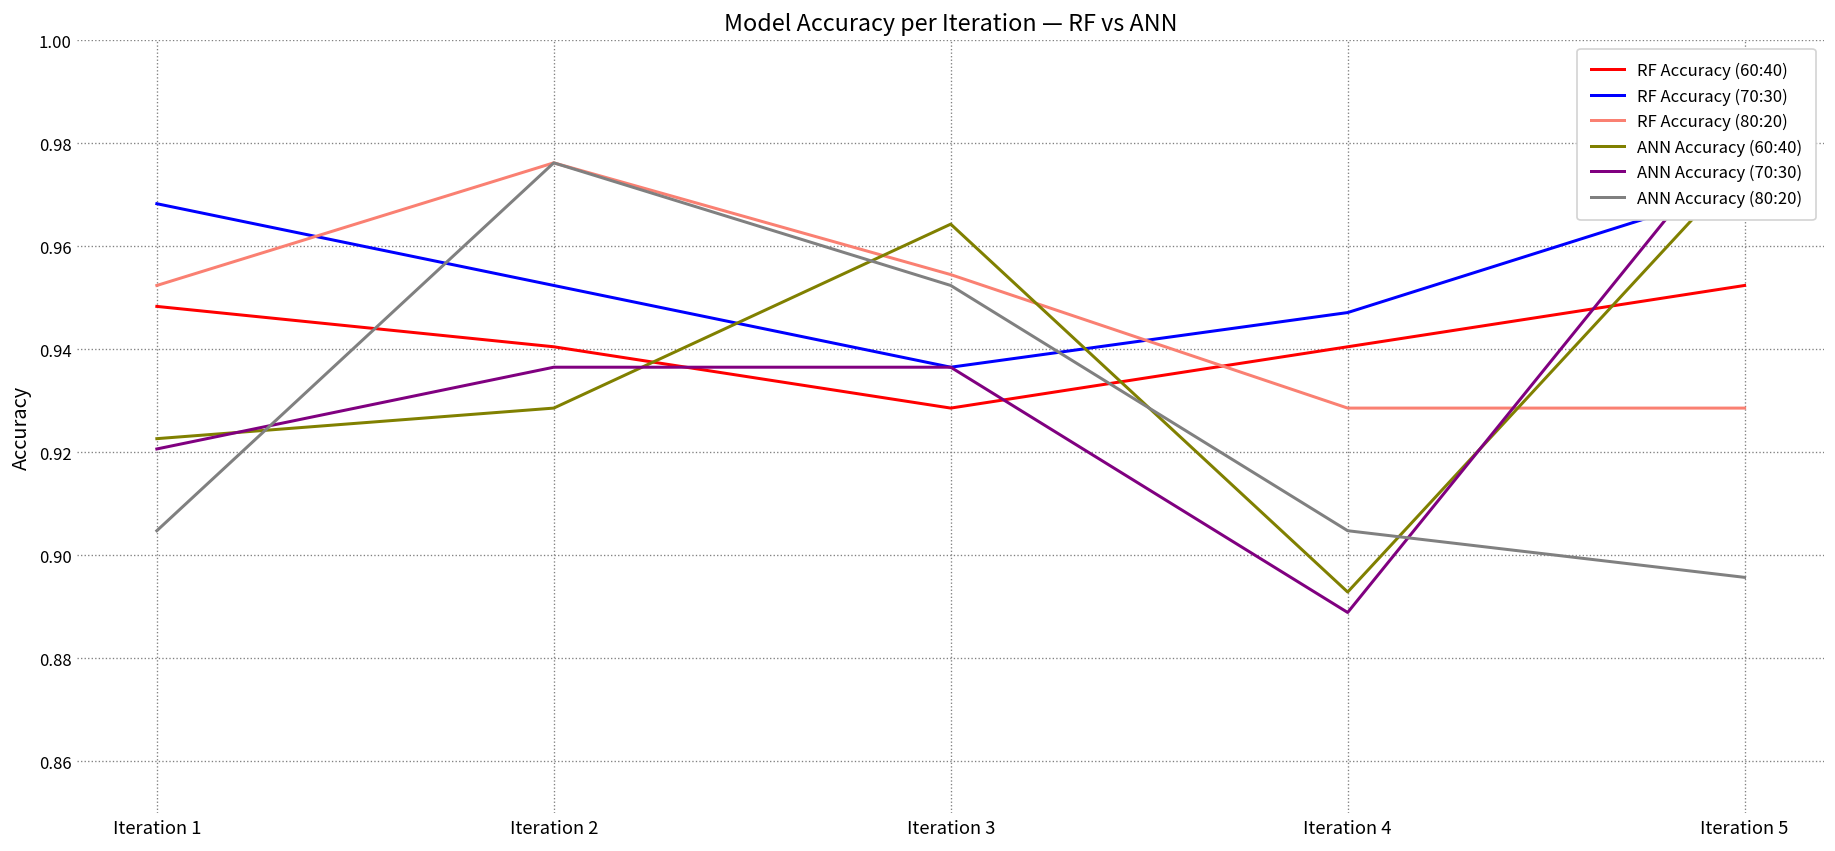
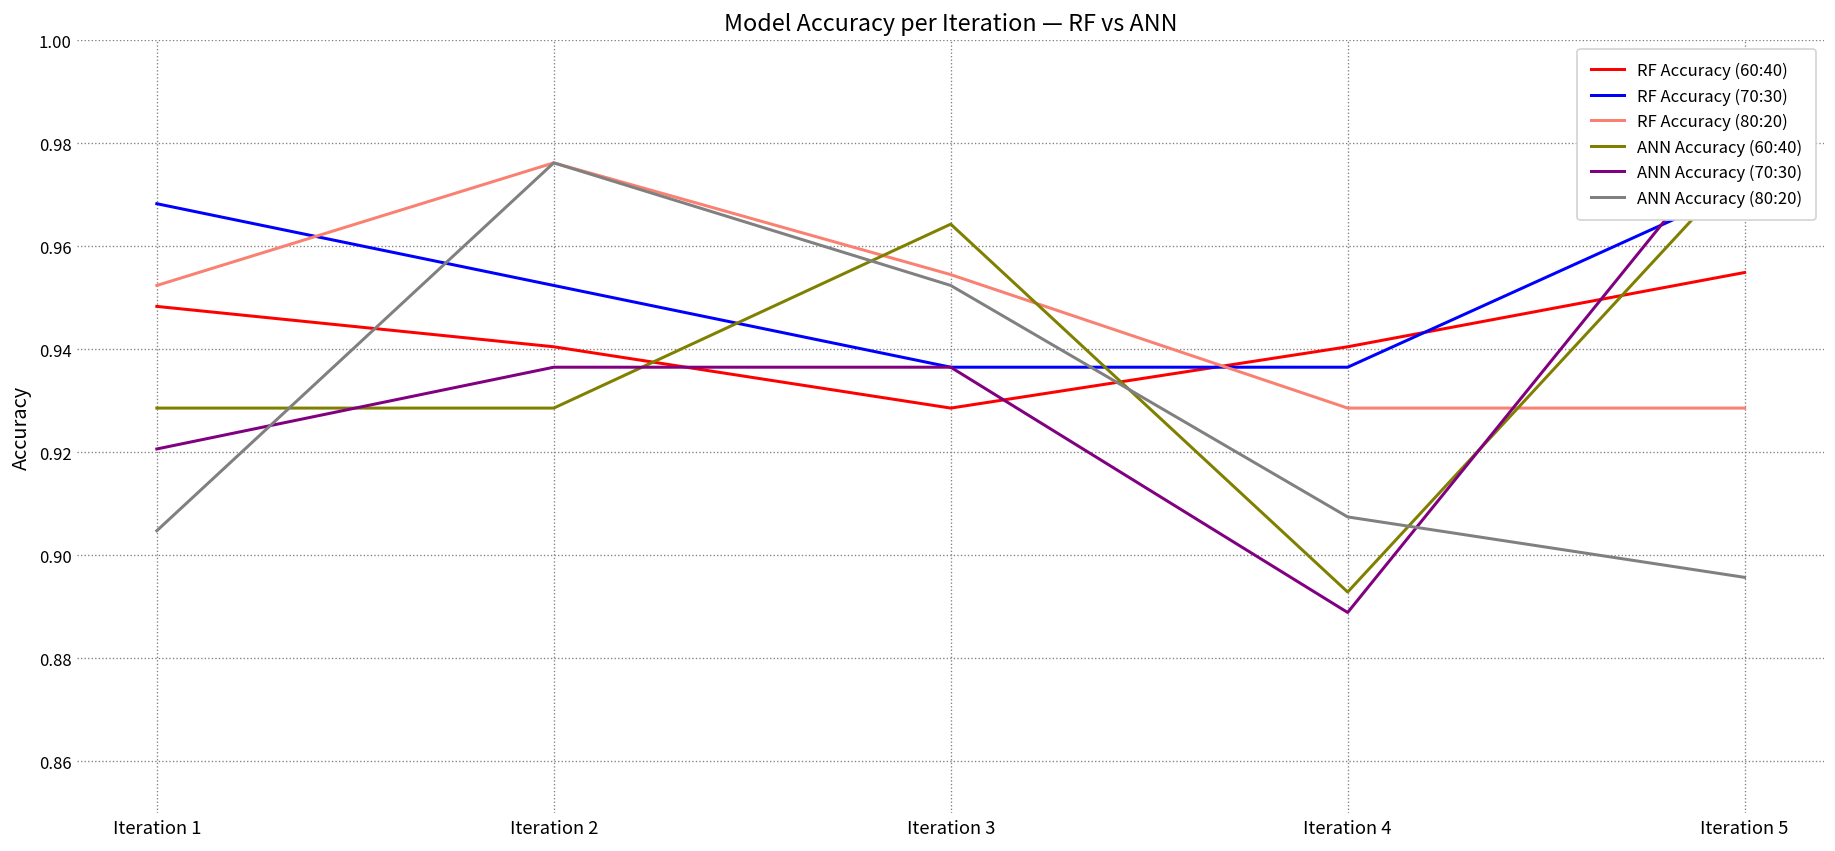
ANN Accuracy (60:40), Iteration 1: 0.923 -> 0.929
RF Accuracy (70:30), Iteration 4: 0.947 -> 0.937
ANN Accuracy (80:20), Iteration 4: 0.905 -> 0.907
RF Accuracy (60:40), Iteration 5: 0.952 -> 0.955
